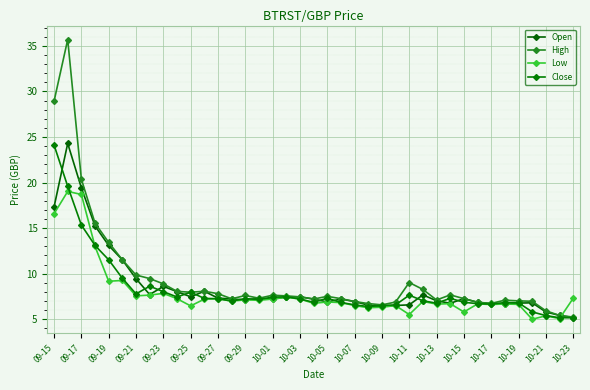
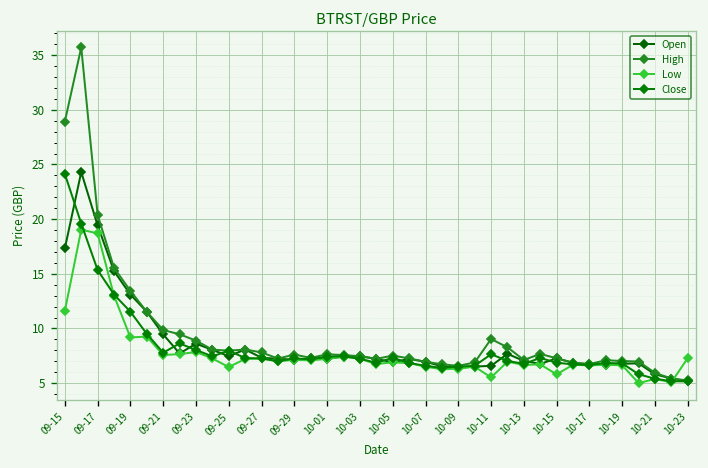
Low, 09-15: 17 -> 12
